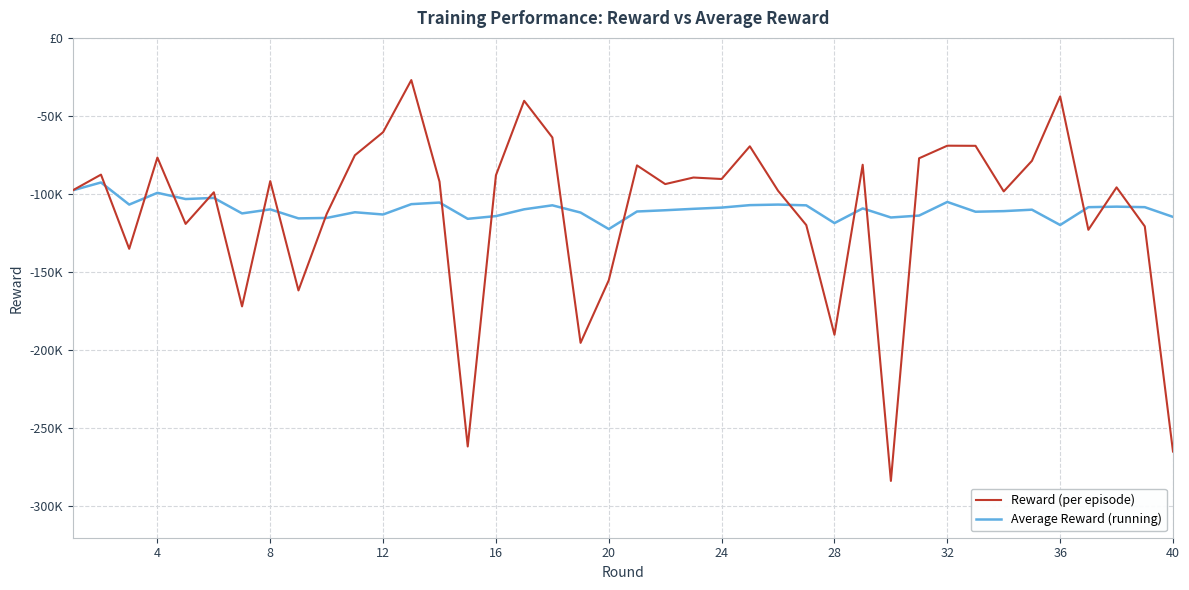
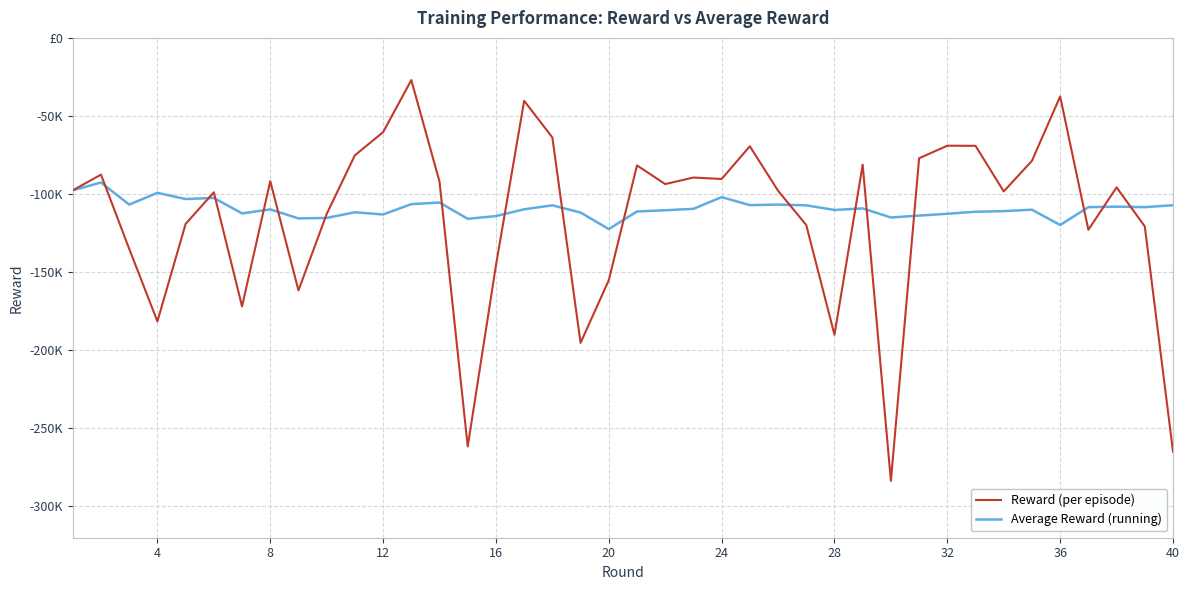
Reward (per episode), 4: -77000 -> -181000
Reward (per episode), 16: -88000 -> -146000
Average Reward (running), 24: -109000 -> -102000
Average Reward (running), 28: -119000 -> -110000
Average Reward (running), 32: -105000 -> -113000
Average Reward (running), 40: -115000 -> -107000
